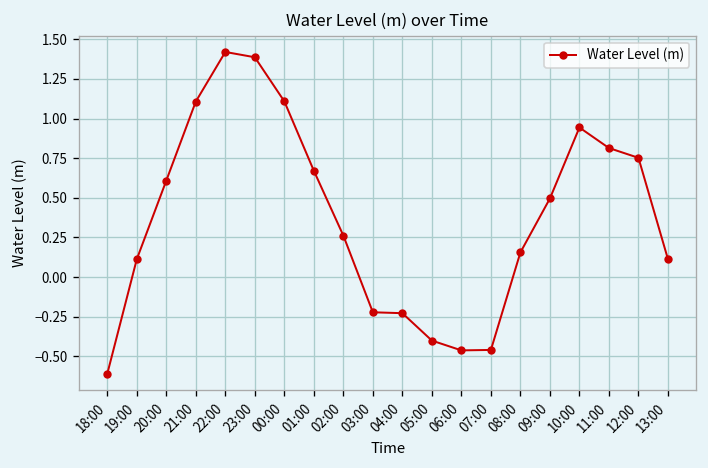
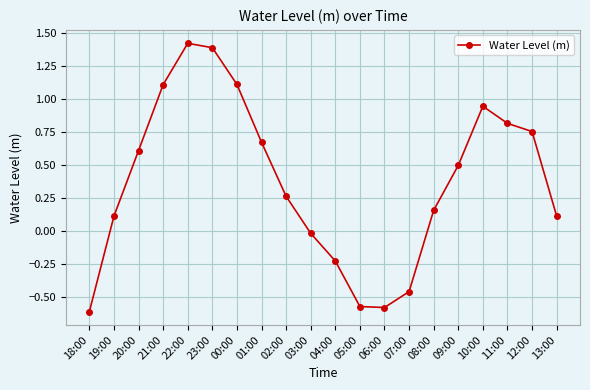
03:00: -0.22 -> -0.02
05:00: -0.40 -> -0.57
06:00: -0.46 -> -0.58
